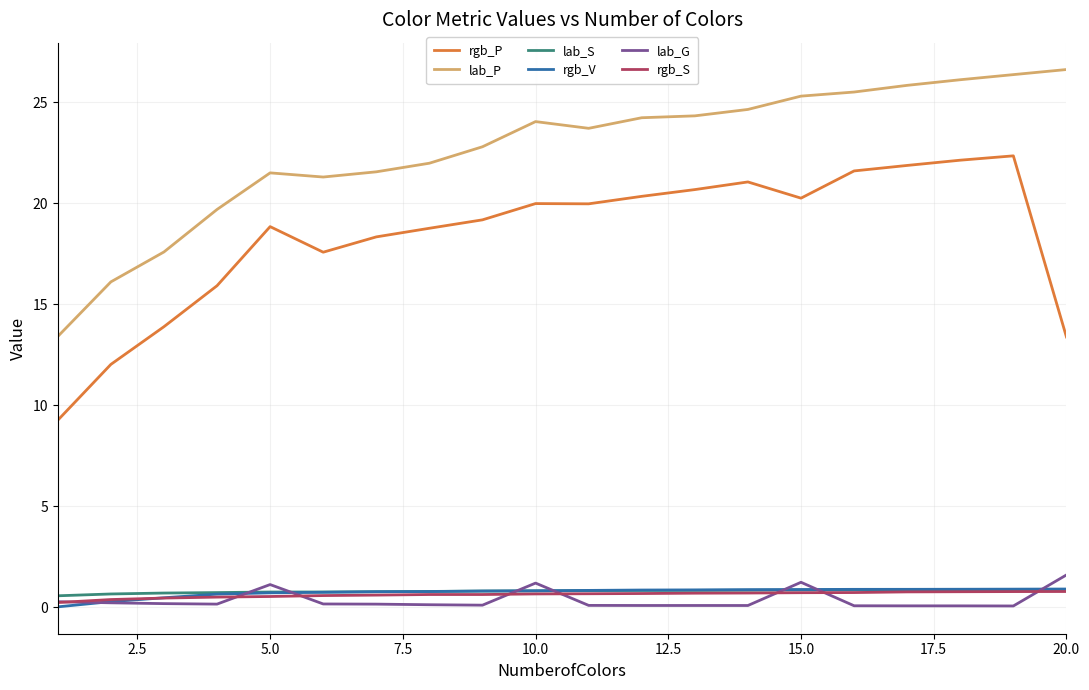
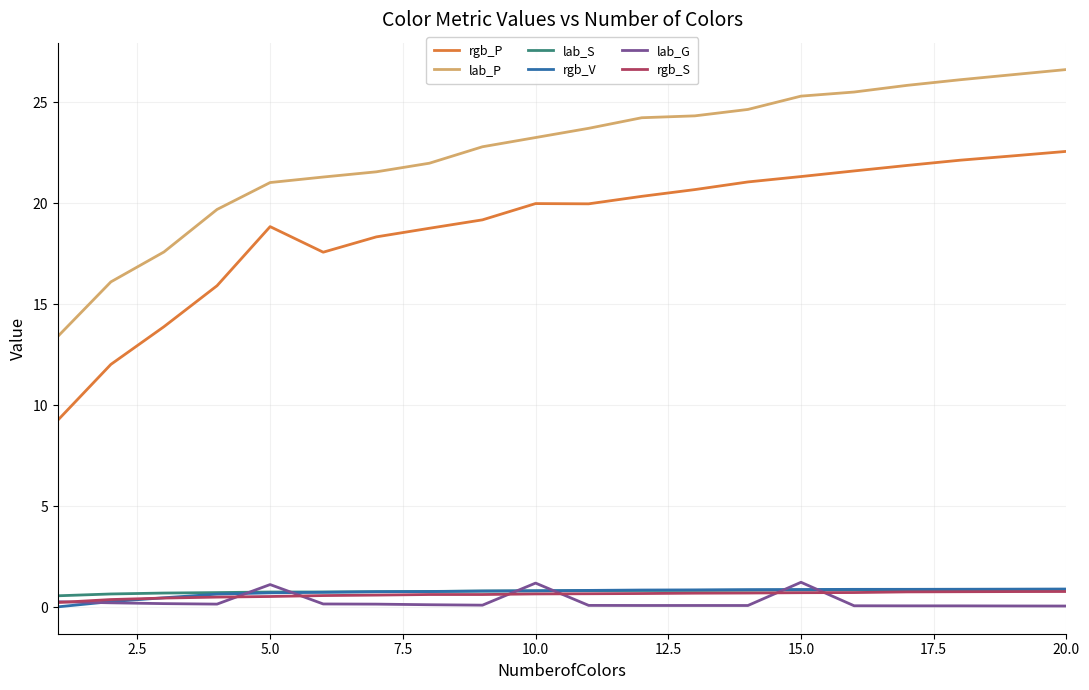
lab_P, 5.0: 21.5 -> 21.0
lab_P, 10.0: 24.1 -> 23.3
rgb_P, 15.0: 20.3 -> 21.3
rgb_P, 20.0: 13.4 -> 22.6
lab_G, 20.0: 1.6 -> 0.1
